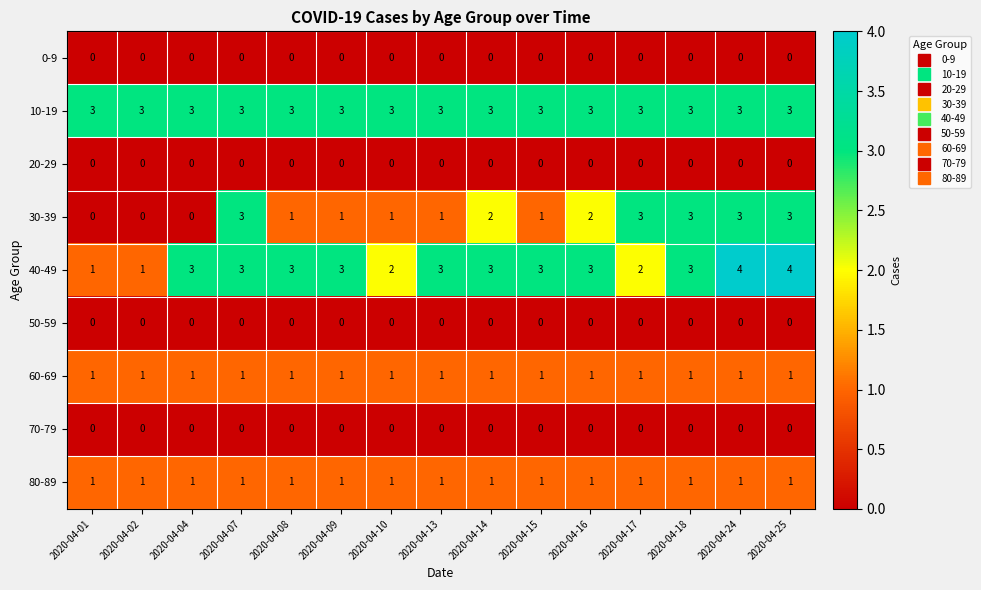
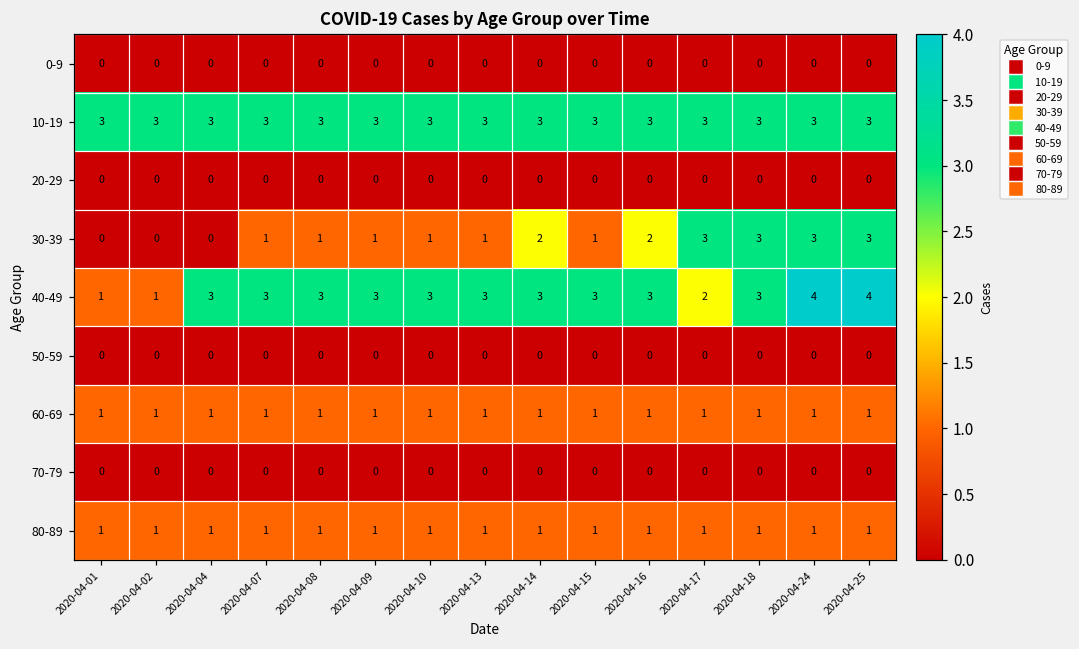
30-39, 2020-04-07: 3 -> 1
40-49, 2020-04-10: 2 -> 3
